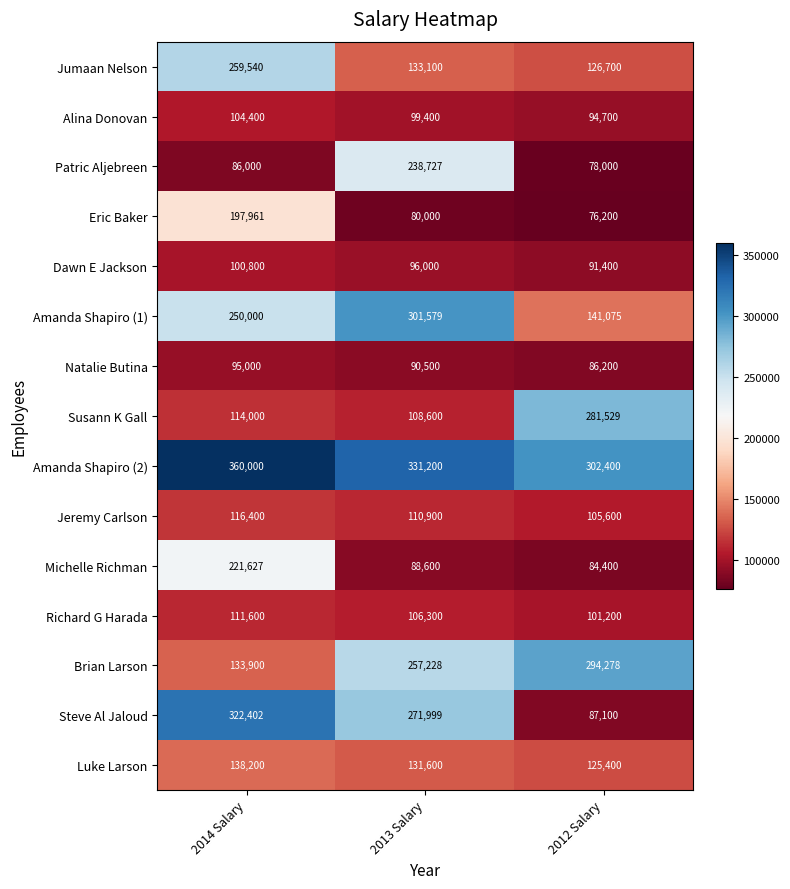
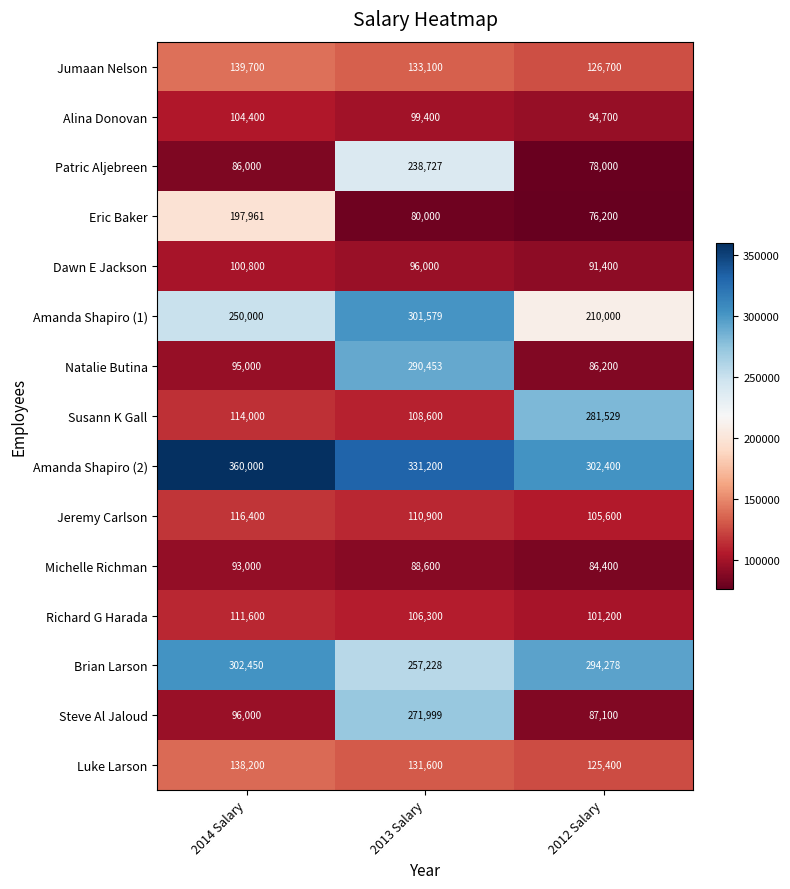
Jumaan Nelson, 2014 Salary: 259,540 -> 139,700
Amanda Shapiro (1), 2012 Salary: 141,075 -> 210,000
Natalie Butina, 2013 Salary: 90,500 -> 290,453
Michelle Richman, 2014 Salary: 221,627 -> 93,000
Brian Larson, 2014 Salary: 133,900 -> 302,450
Steve Al Jaloud, 2014 Salary: 322,402 -> 96,000
